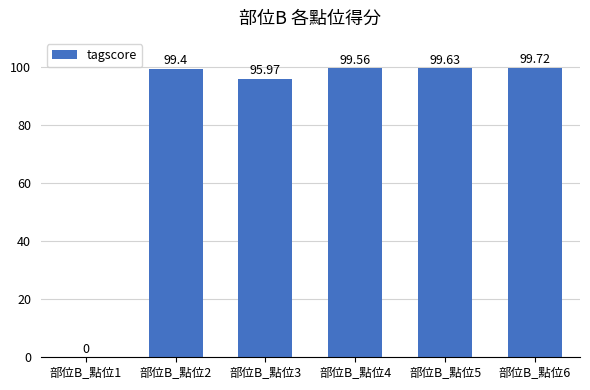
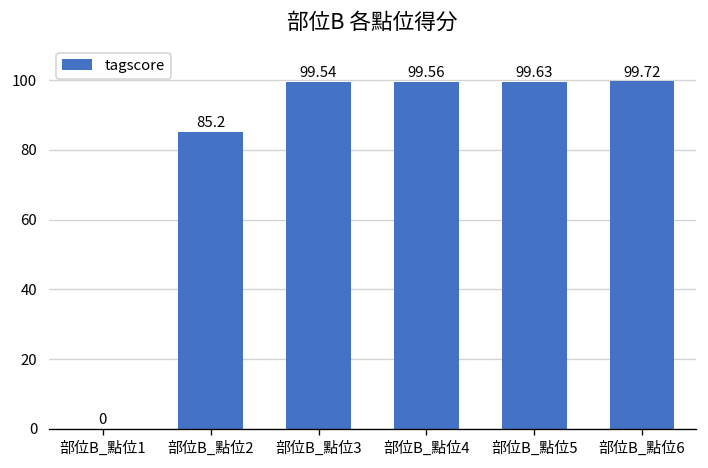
部位B_點位2: 99.4 -> 85.2
部位B_點位3: 95.97 -> 99.54
